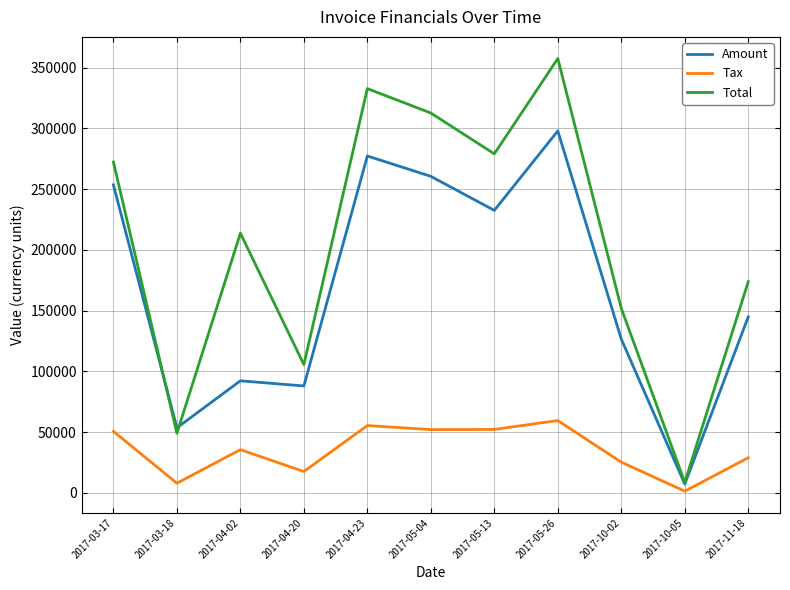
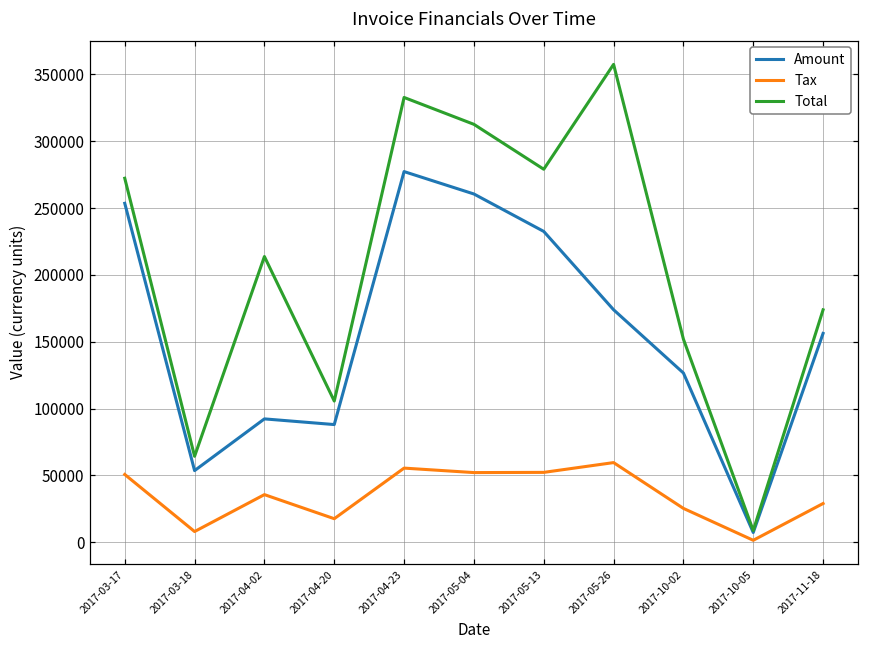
Total, 2017-03-18: 49000 -> 64000
Amount, 2017-05-26: 298000 -> 174000
Amount, 2017-11-18: 145000 -> 156000
